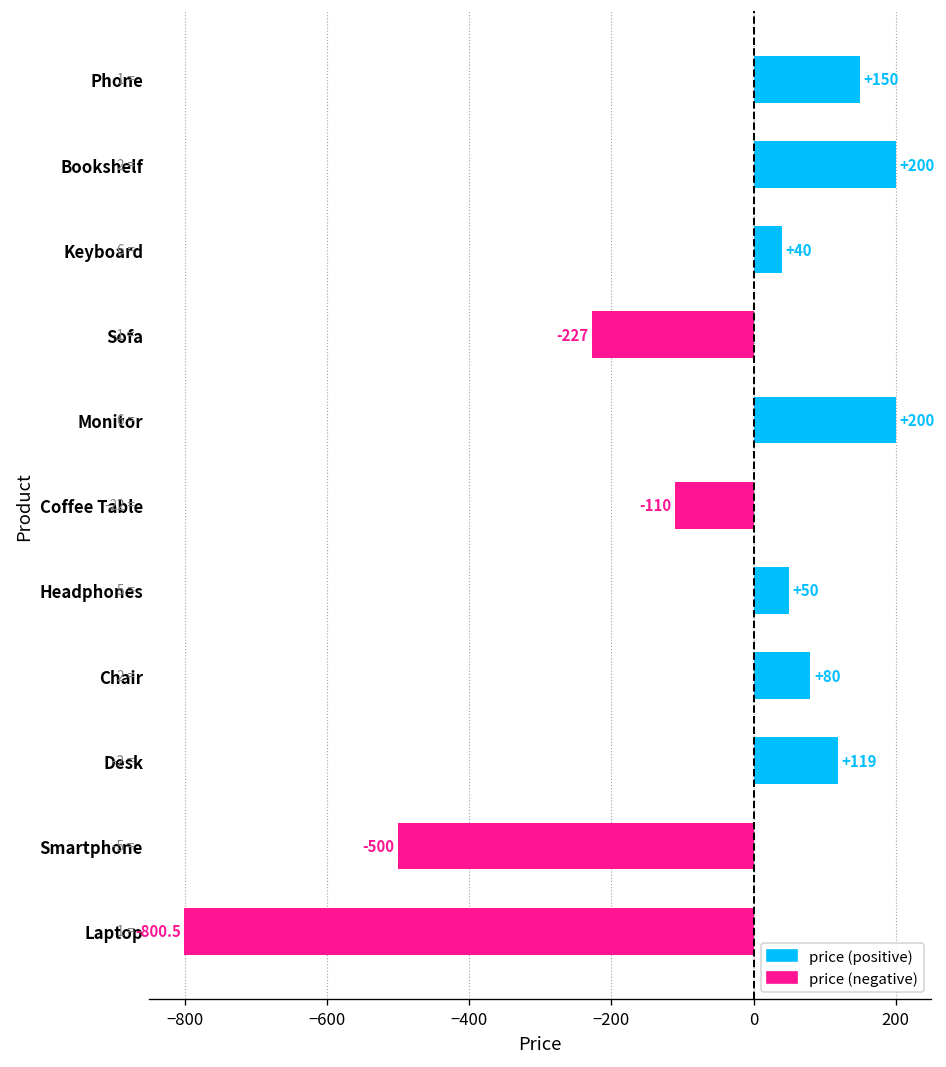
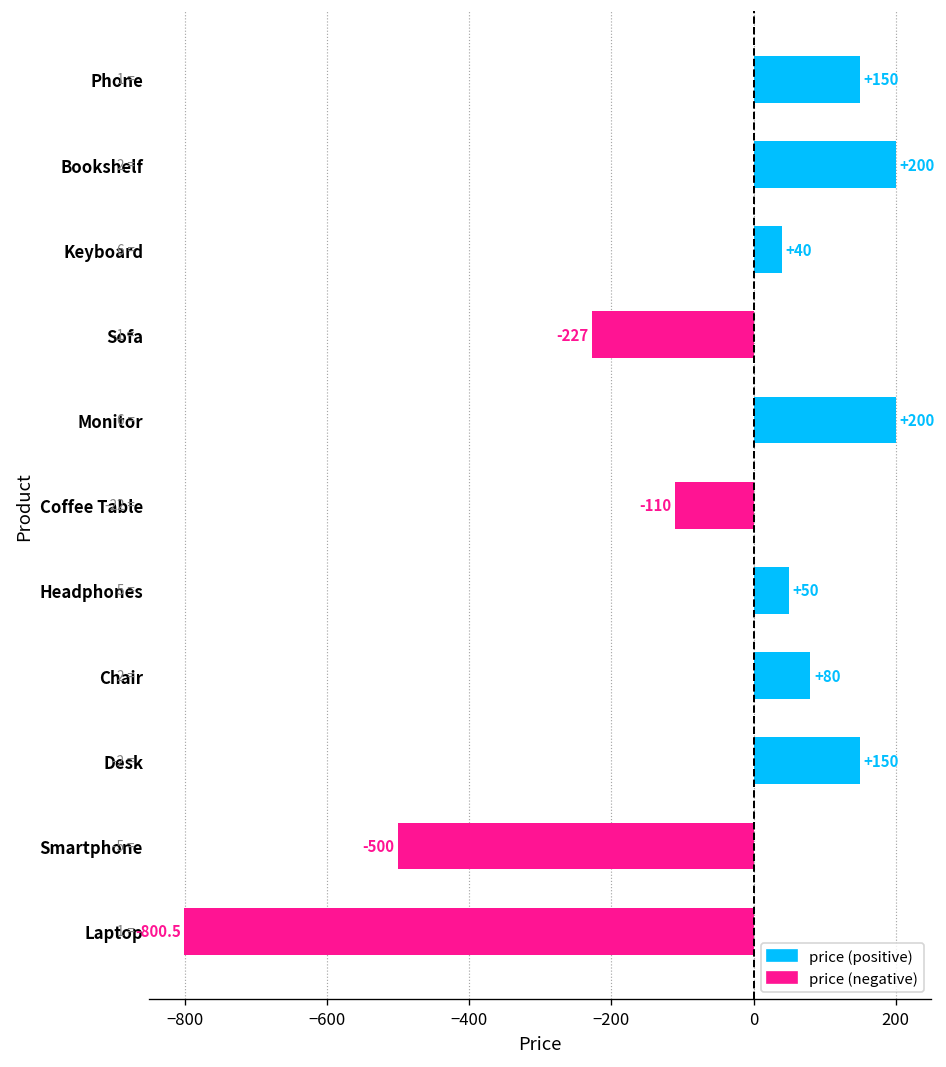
Desk: +119 -> +150
